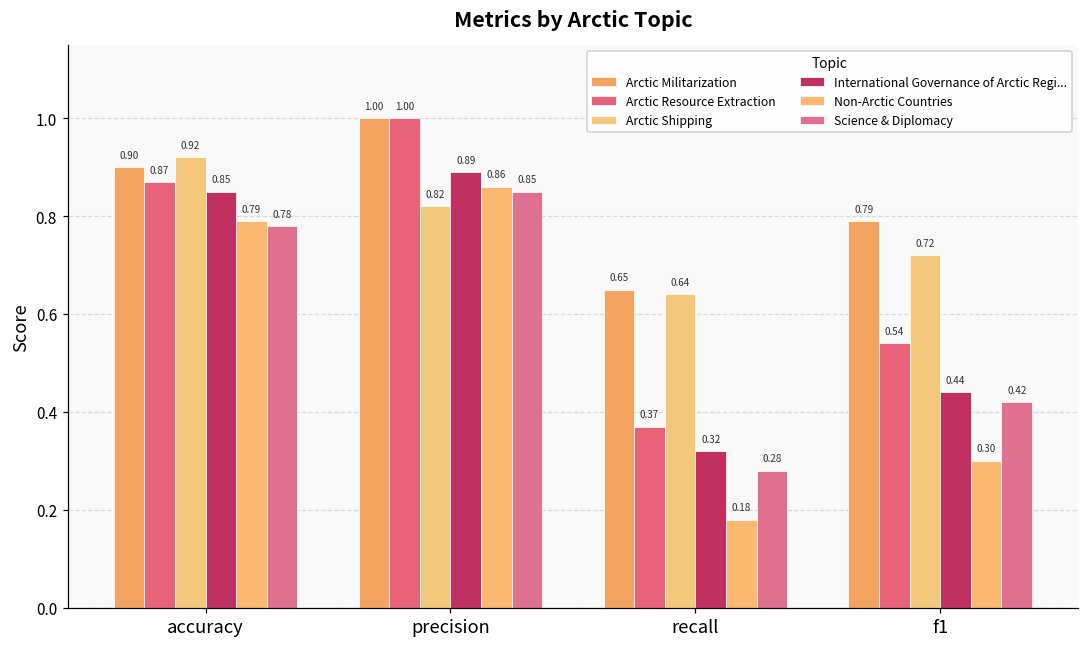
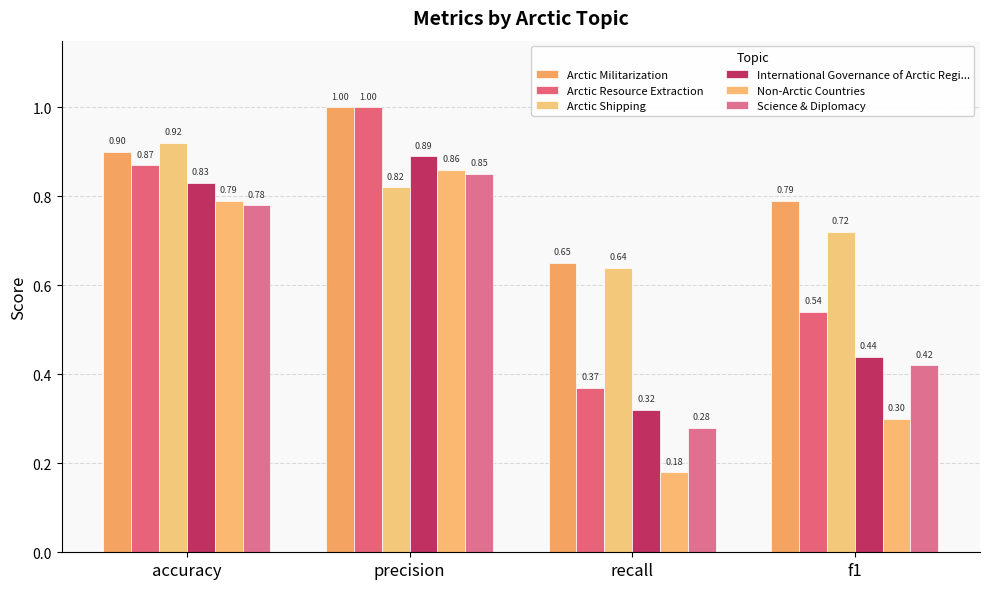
International Governance of Arctic Regi..., accuracy: 0.85 -> 0.83
